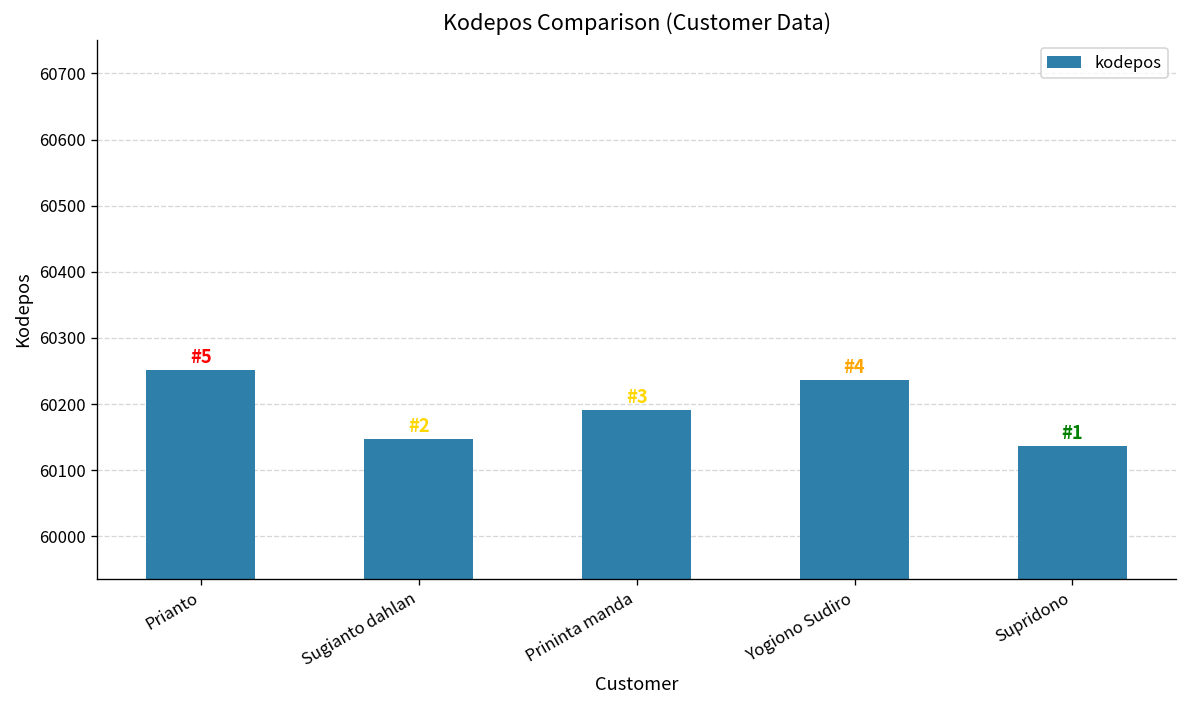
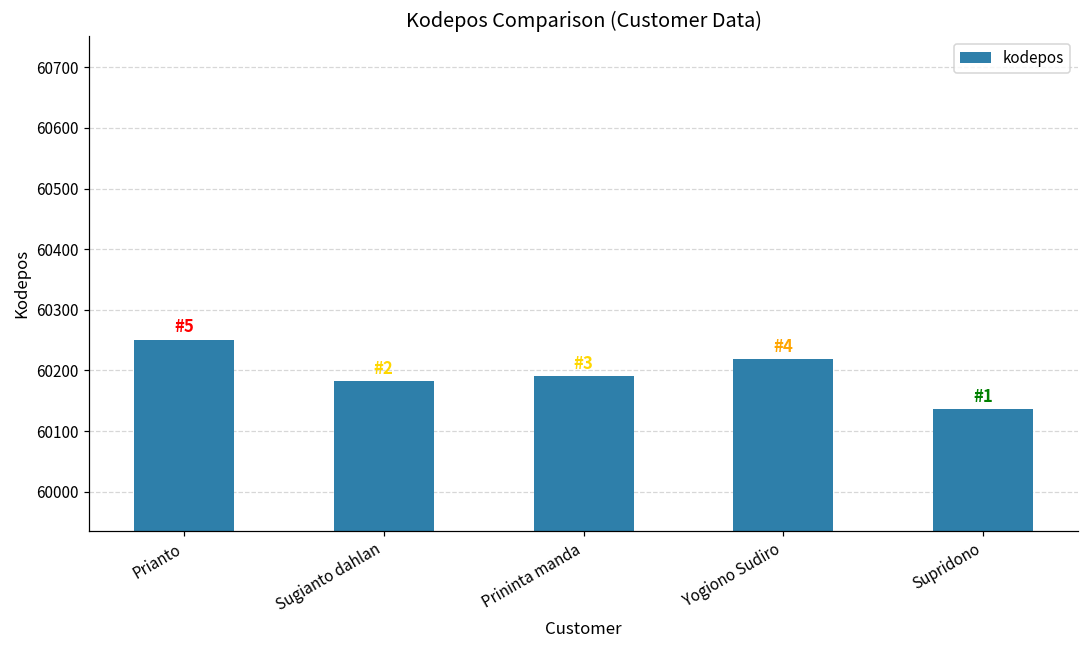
Sugianto dahlan: 60150 -> 60180
Yogiono Sudiro: 60240 -> 60220
